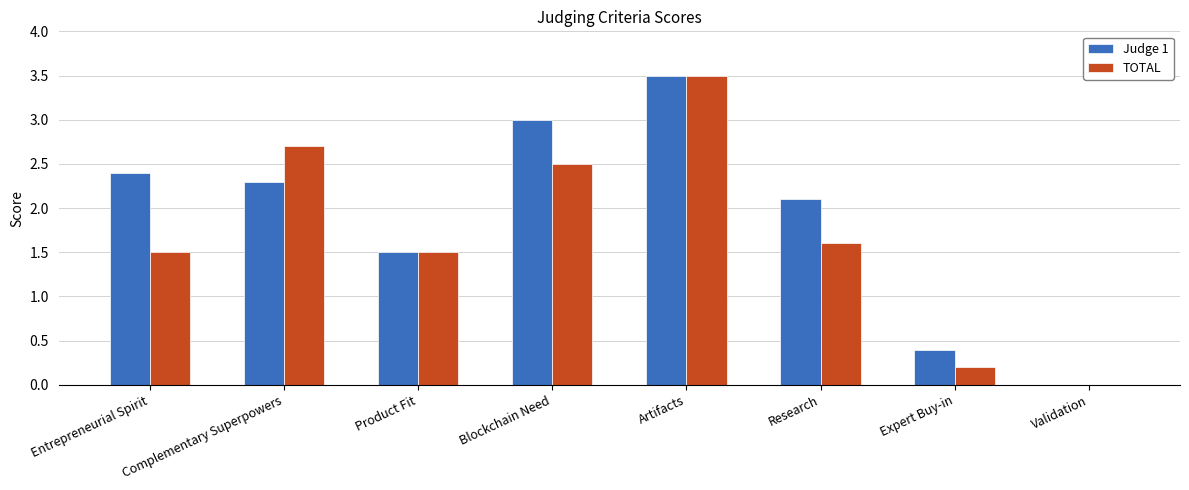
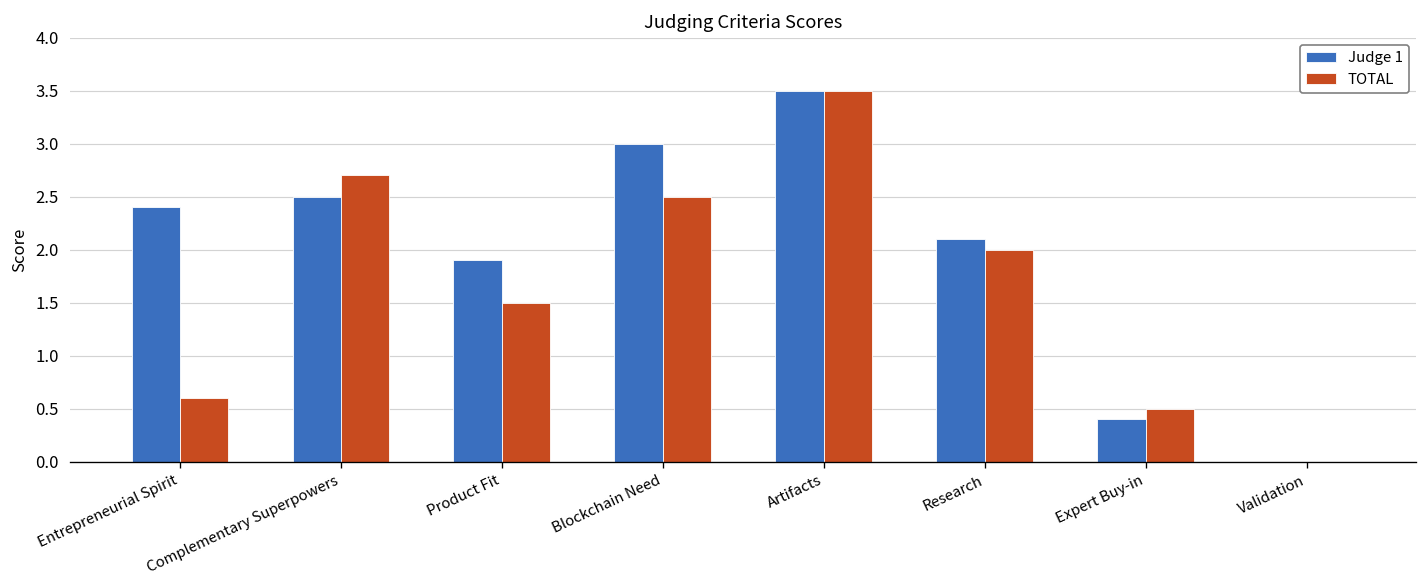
TOTAL, Entrepreneurial Spirit: 1.5 -> 0.6
Judge 1, Complementary Superpowers: 2.3 -> 2.5
Judge 1, Product Fit: 1.5 -> 1.9
TOTAL, Research: 1.6 -> 2.0
TOTAL, Expert Buy-in: 0.2 -> 0.5
